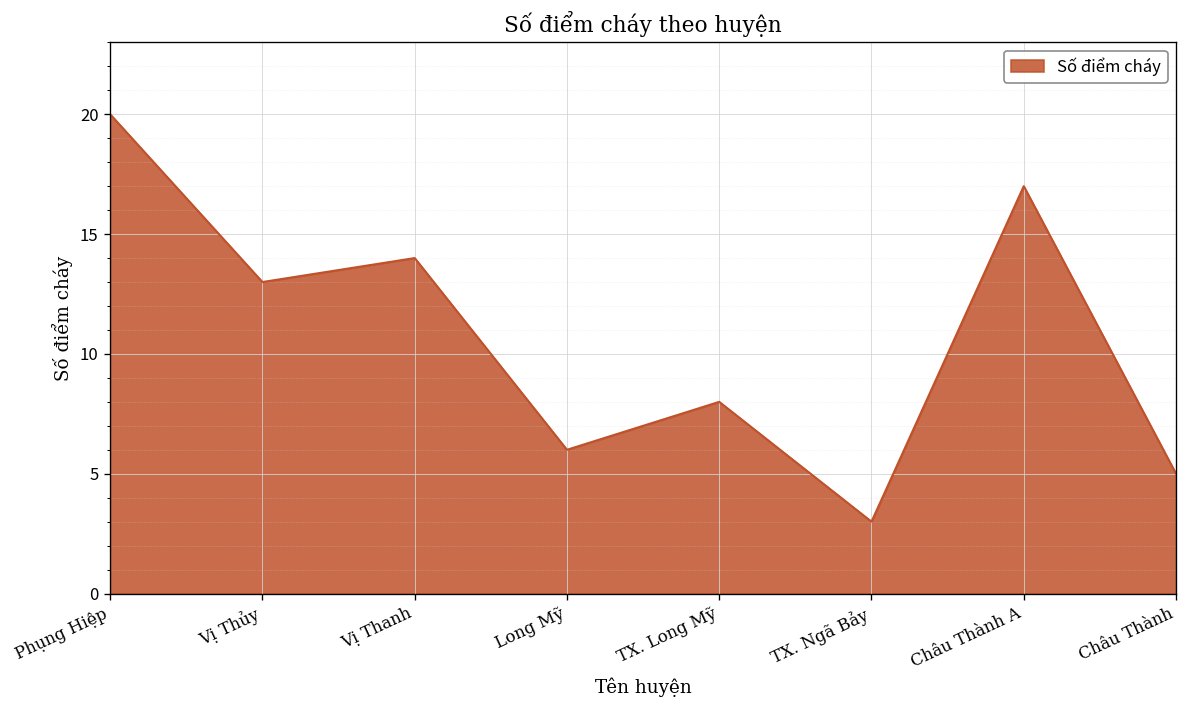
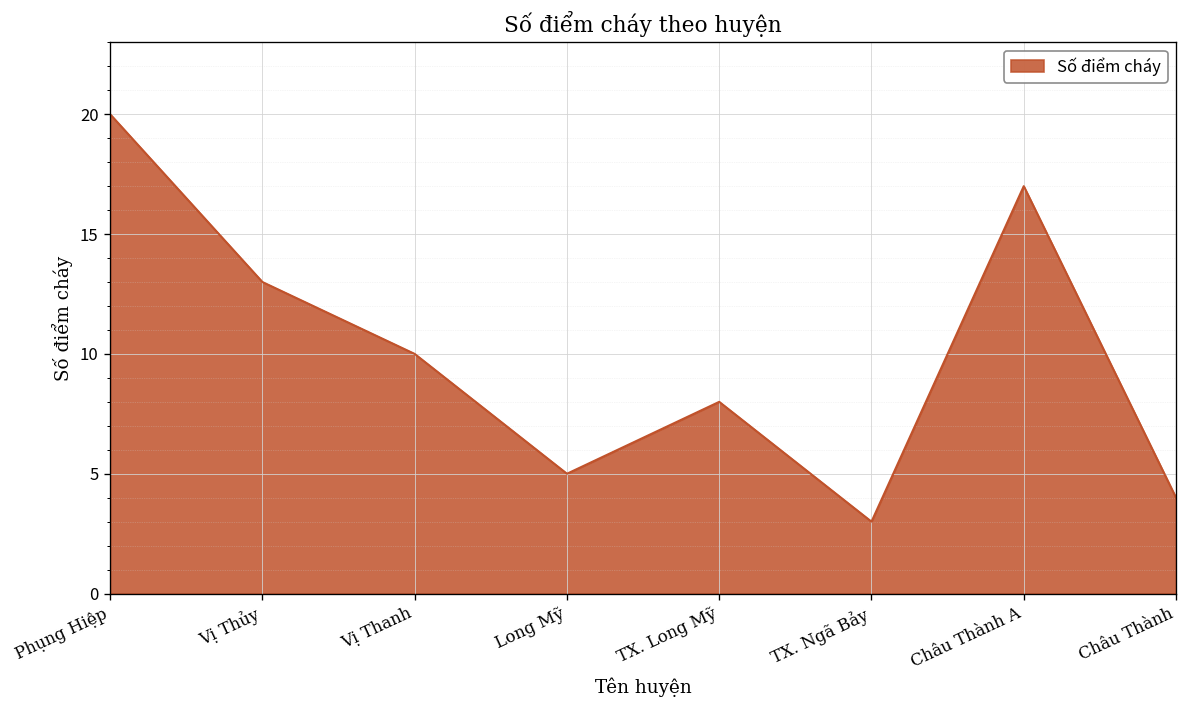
Vị Thanh: 14 -> 10
Long Mỹ: 6 -> 5
Châu Thành: 5 -> 4
